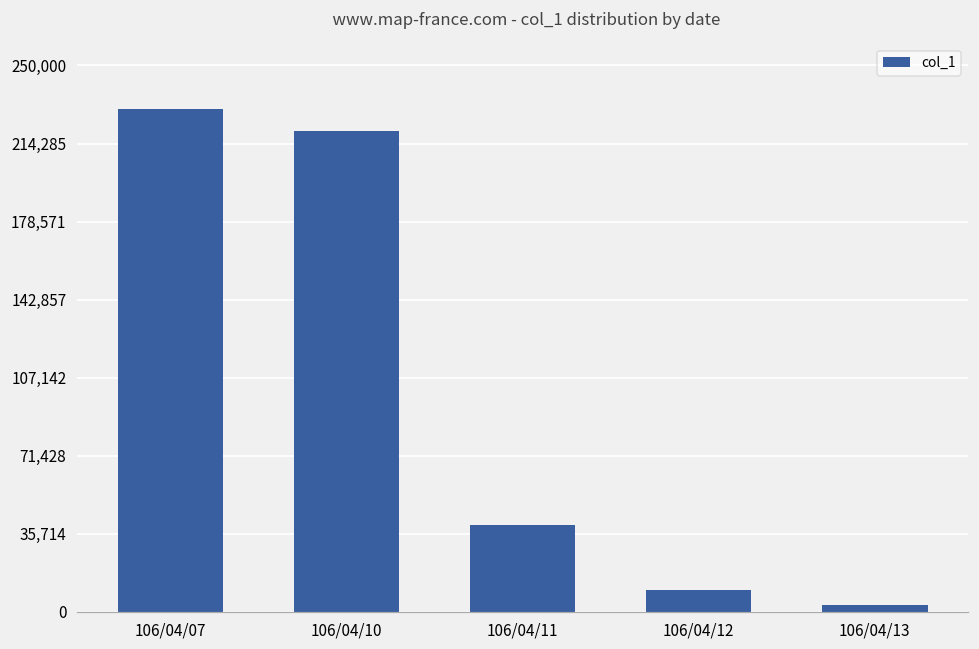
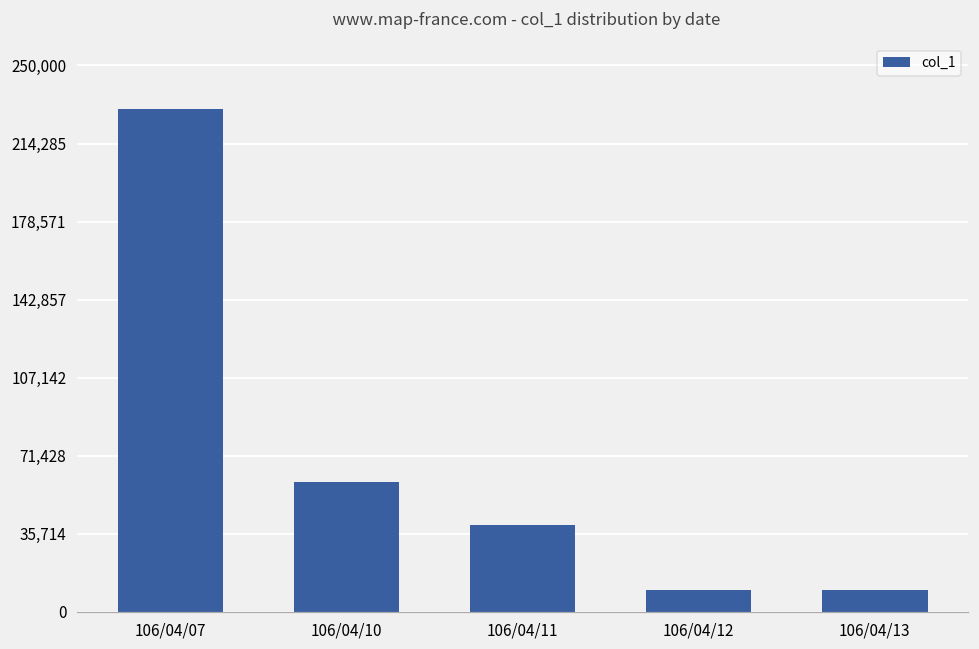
106/04/10: 220,000 -> 60,000
106/04/13: 3,000 -> 10,000
